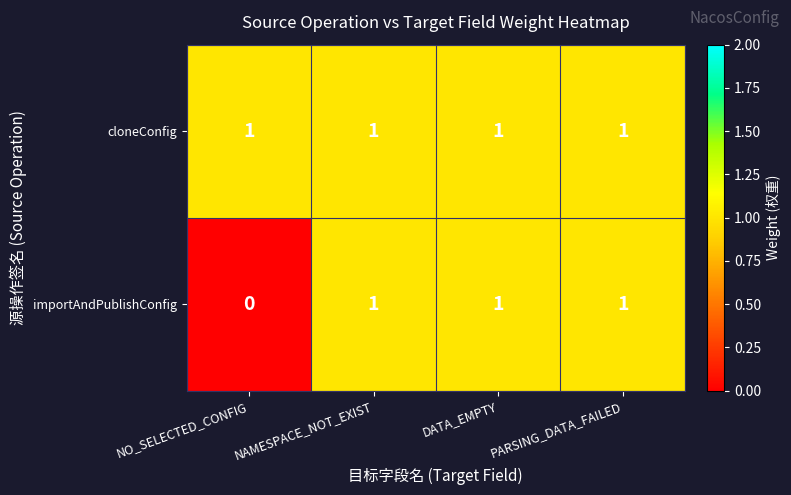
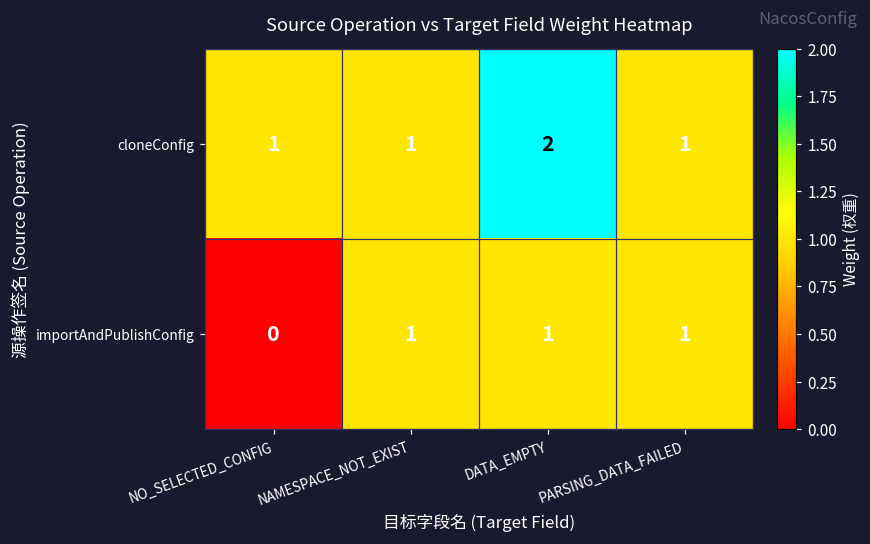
cloneConfig, DATA_EMPTY: 1 -> 2
